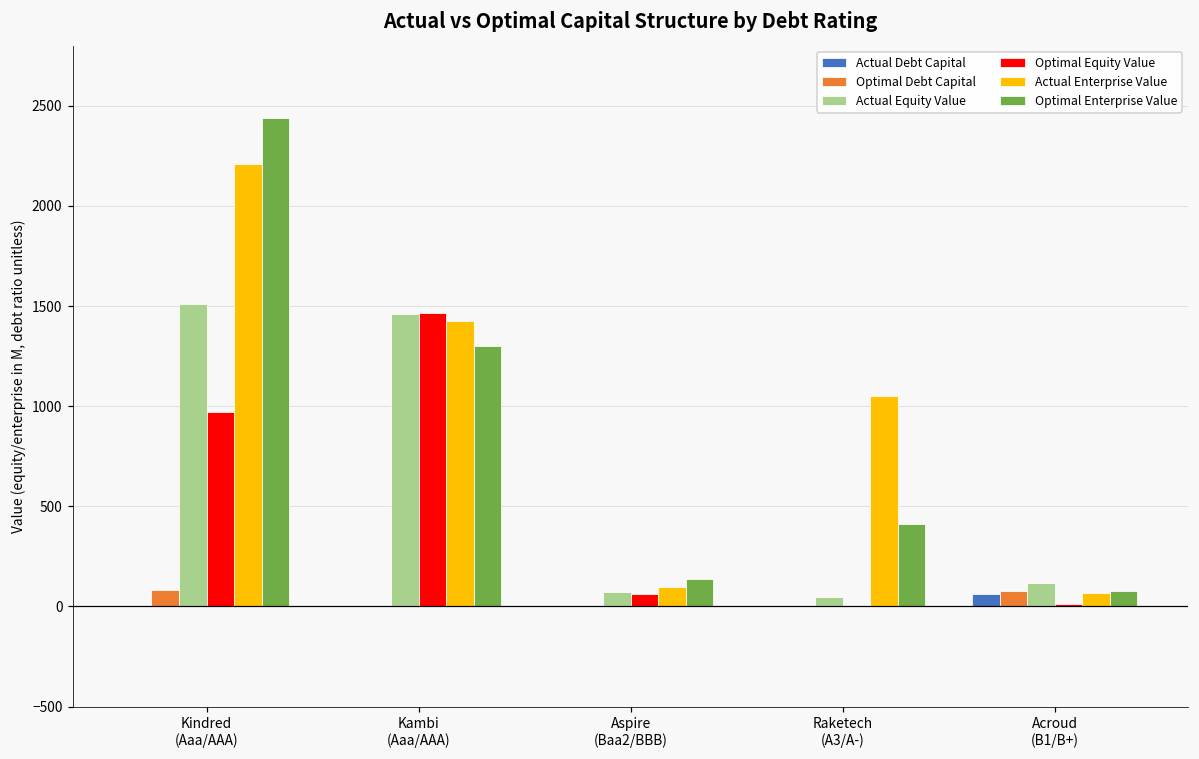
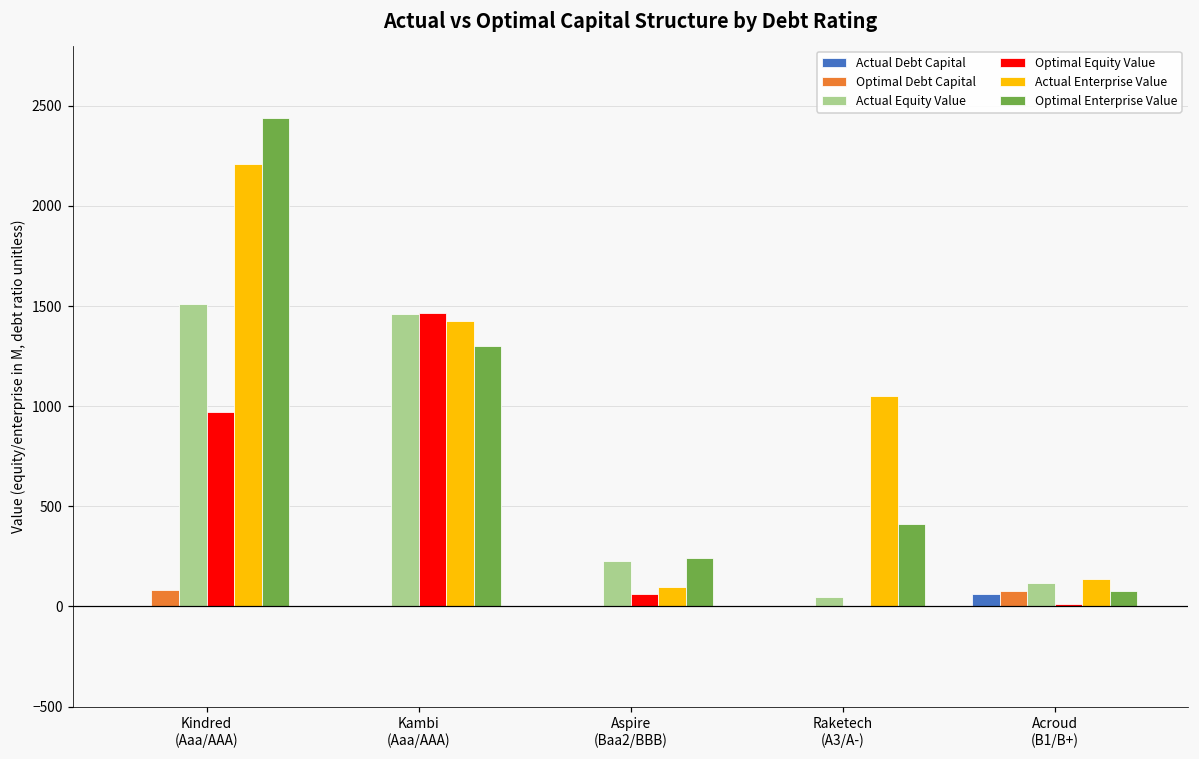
Actual Equity Value, Aspire (Baa2/BBB): 70 -> 230
Optimal Enterprise Value, Aspire (Baa2/BBB): 140 -> 240
Actual Enterprise Value, Acroud (B1/B+): 70 -> 140
